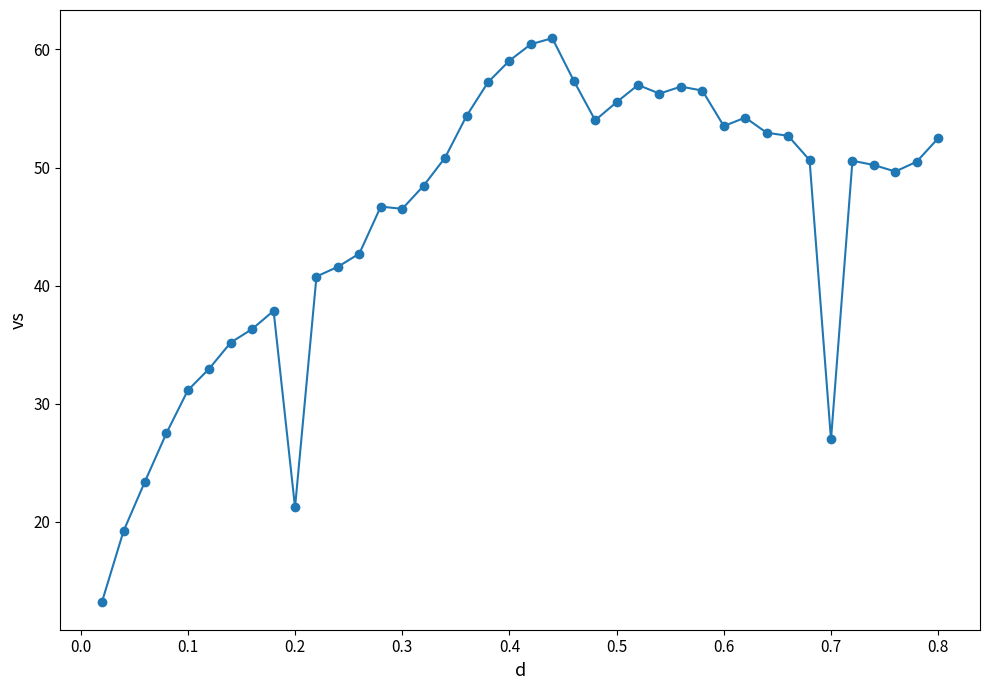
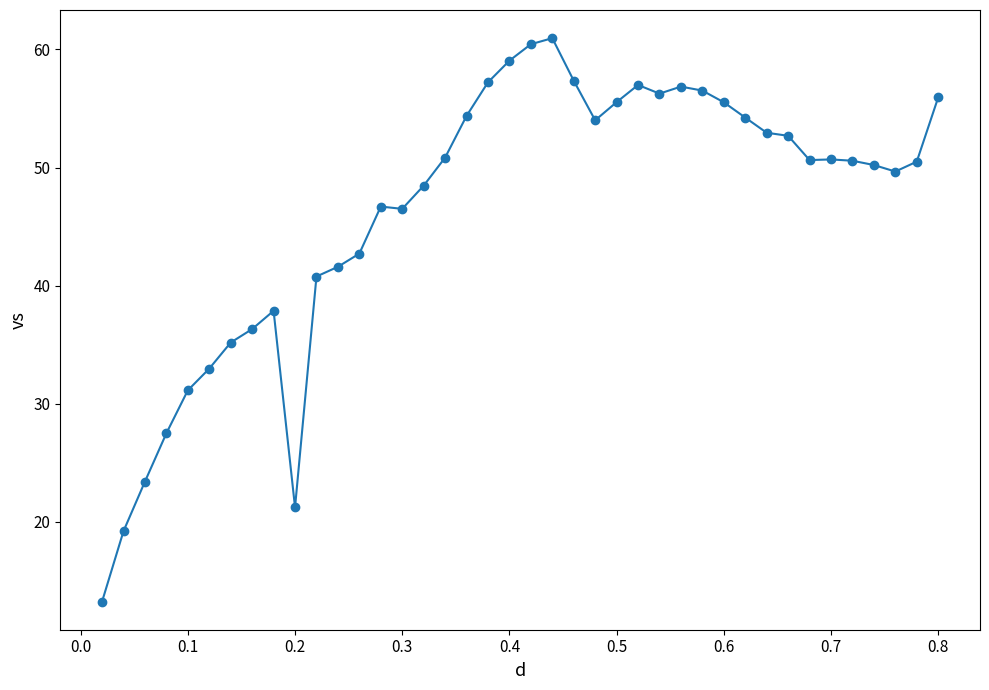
0.6: 53.5 -> 55.5
0.7: 27.0 -> 50.7
0.8: 52.5 -> 55.9
